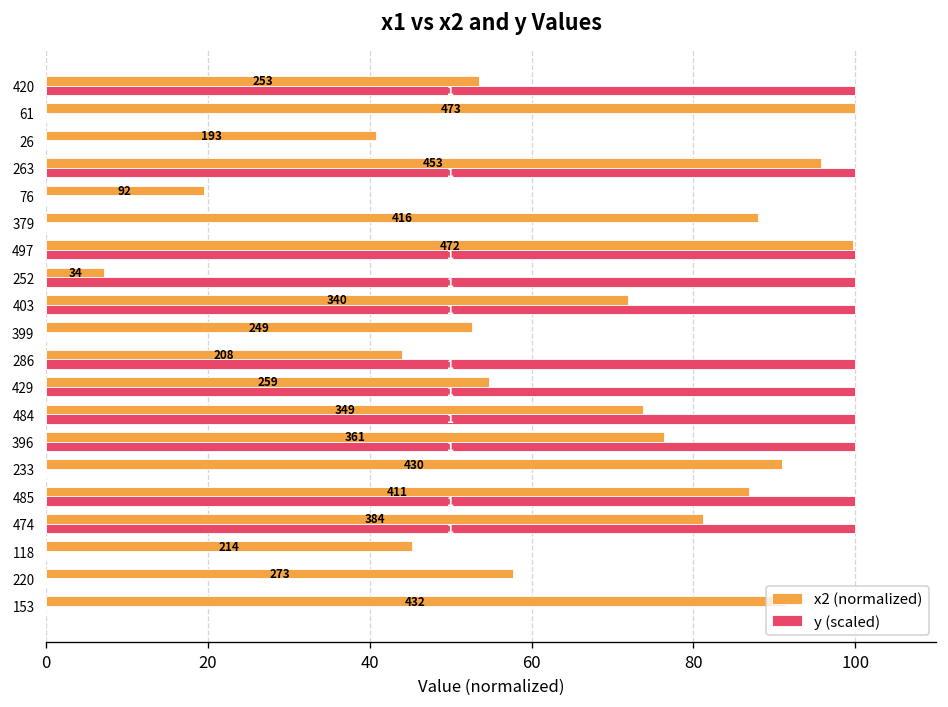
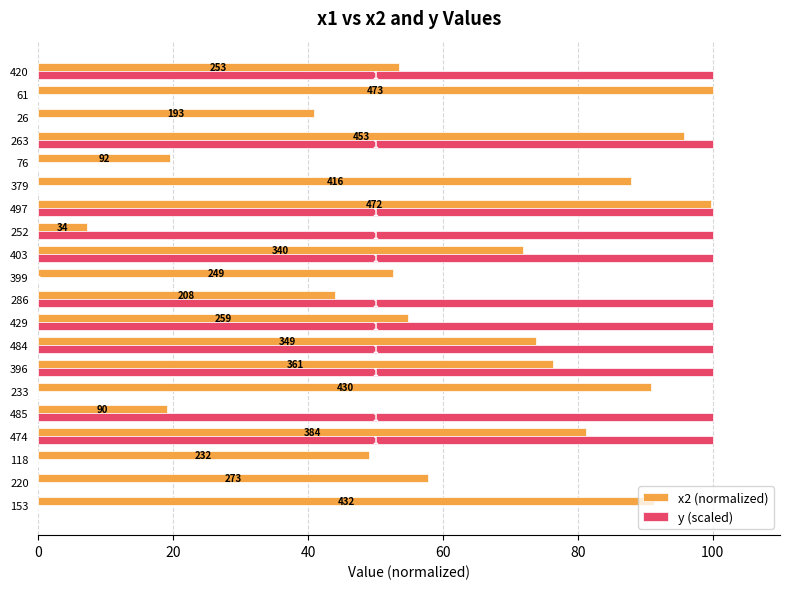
x2 (normalized), 485: 411 -> 90
x2 (normalized), 118: 214 -> 232
